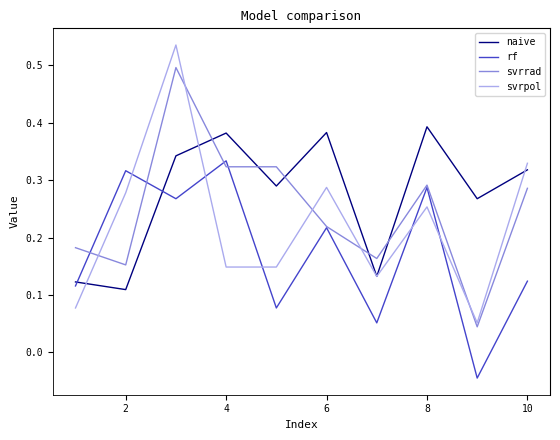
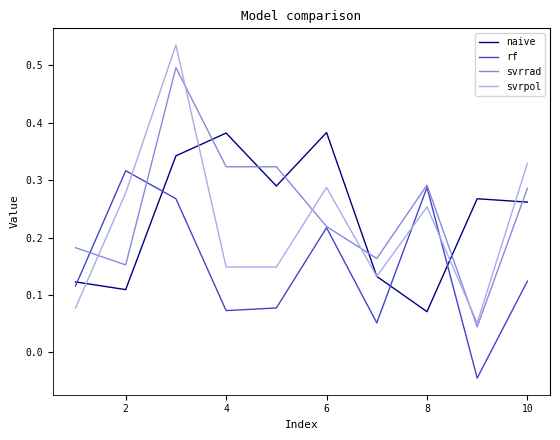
rf, 4: 0.33 -> 0.07
naive, 8: 0.39 -> 0.07
naive, 10: 0.32 -> 0.26
